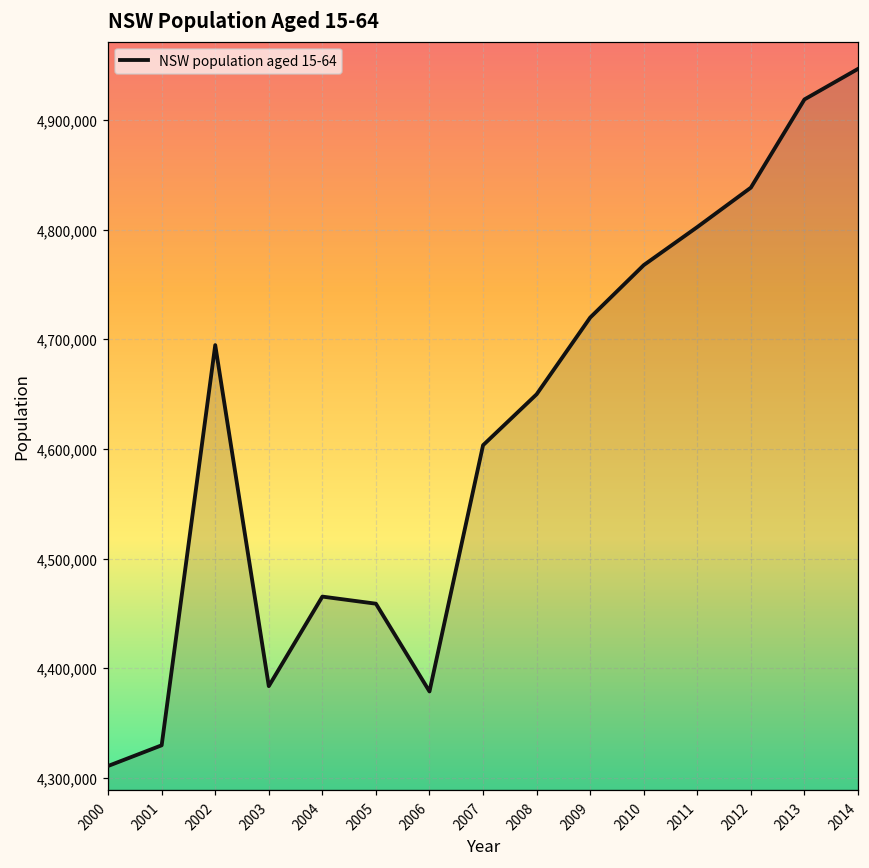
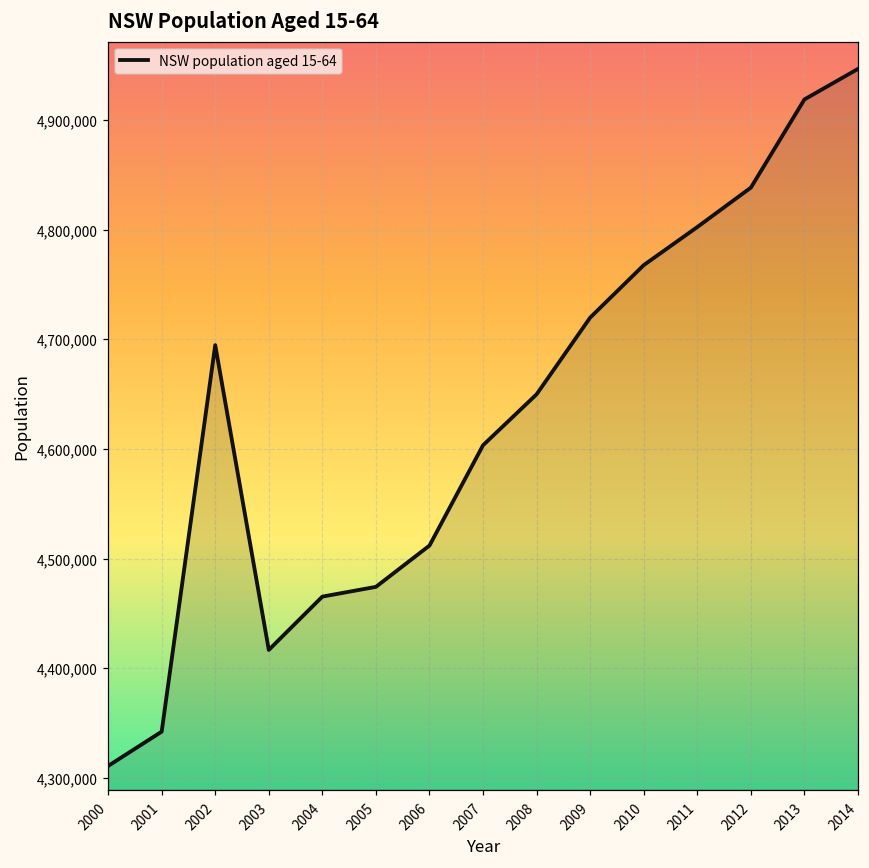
2001: 4,330,000 -> 4,340,000
2003: 4,380,000 -> 4,420,000
2005: 4,460,000 -> 4,470,000
2006: 4,380,000 -> 4,510,000
